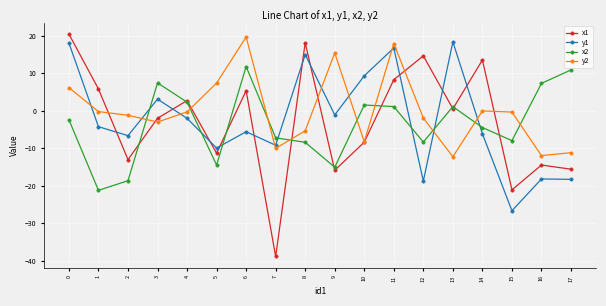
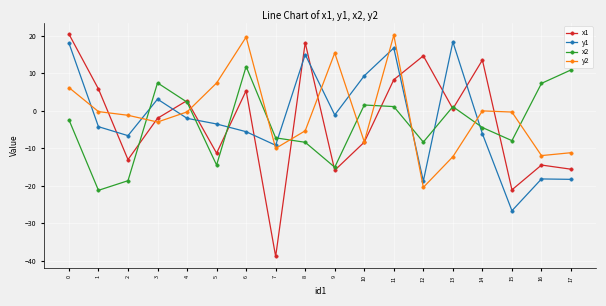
y1, 5: -10 -> -4
y2, 11: 18 -> 20
y2, 12: -2 -> -20
